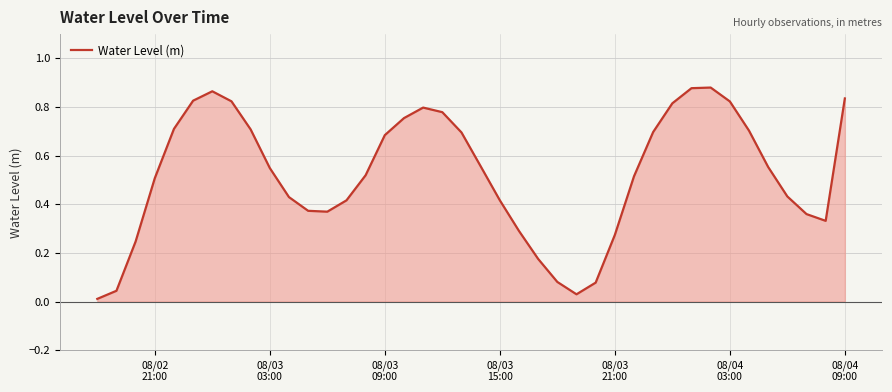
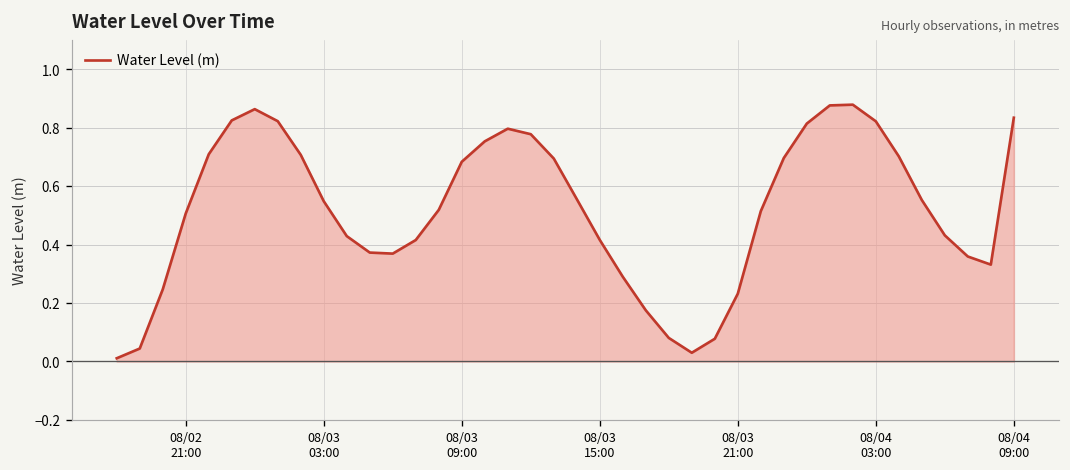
08/03 21:00: 0.27 -> 0.23
